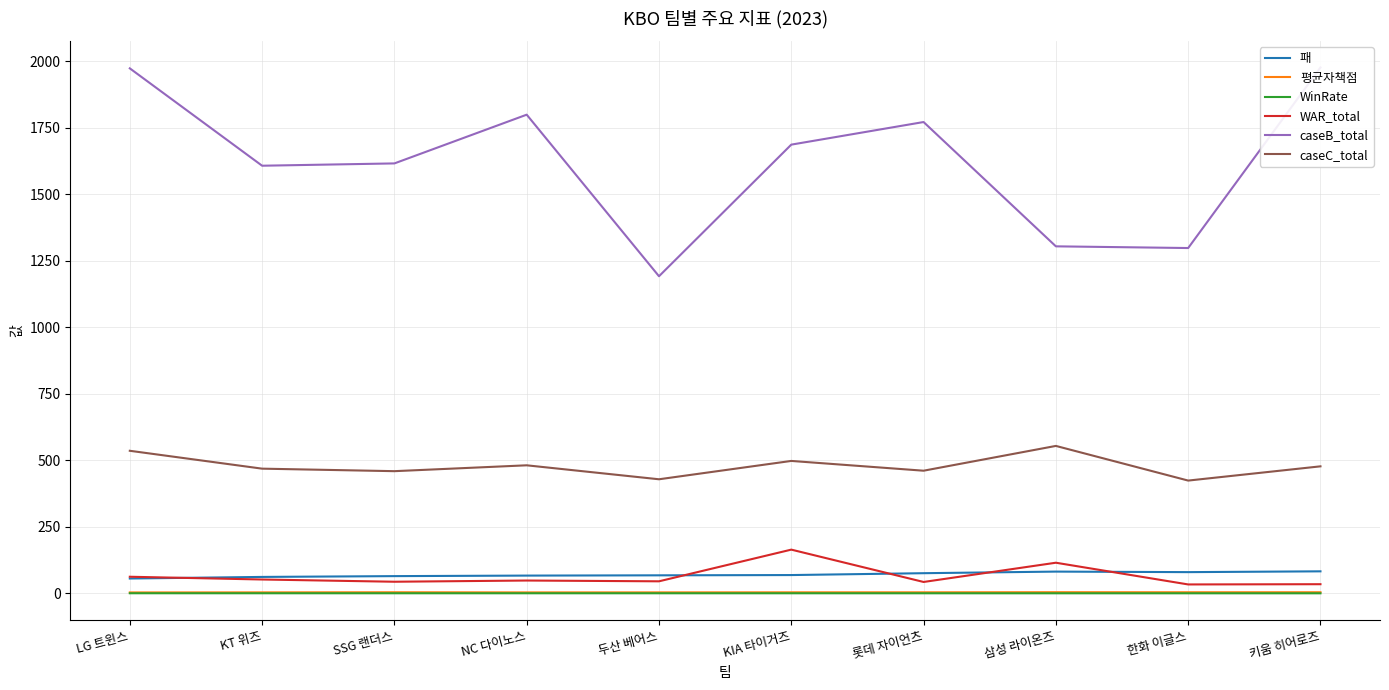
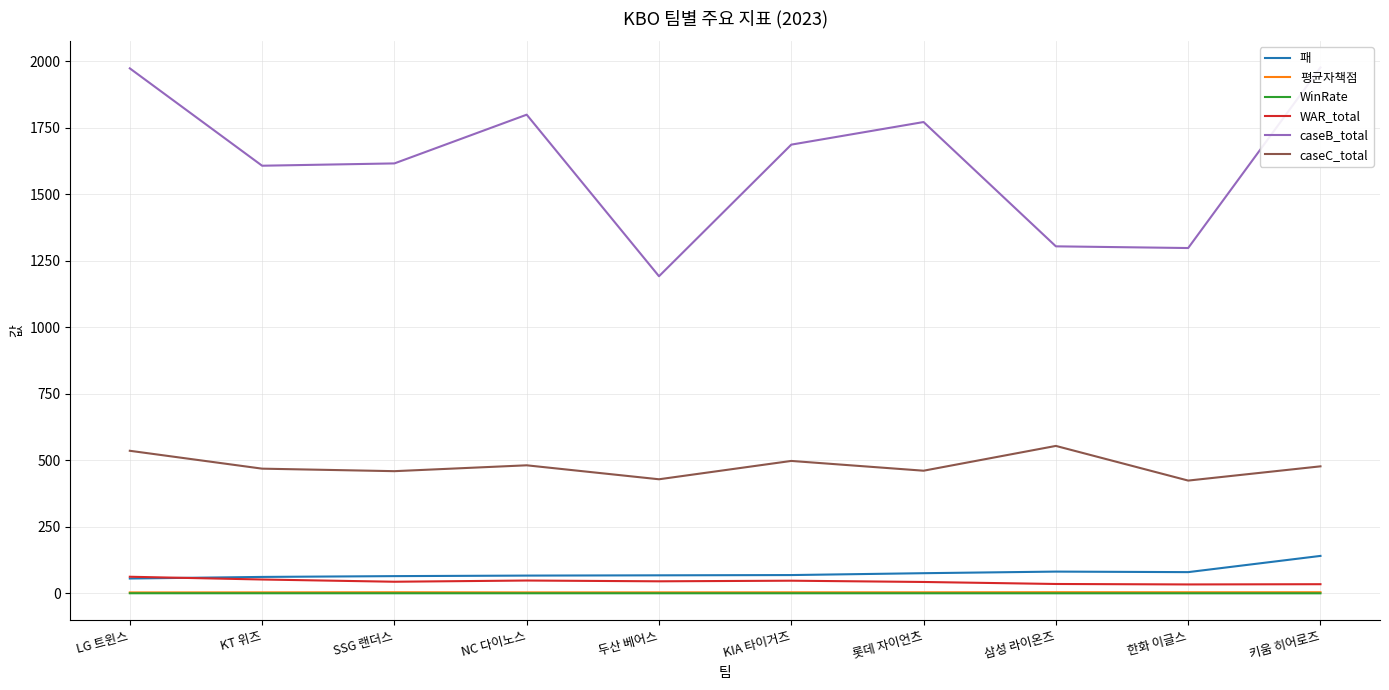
WAR_total, KIA 타이거즈: 160 -> 50
WAR_total, 삼성 라이온즈: 120 -> 40
패, 키움 히어로즈: 80 -> 140
